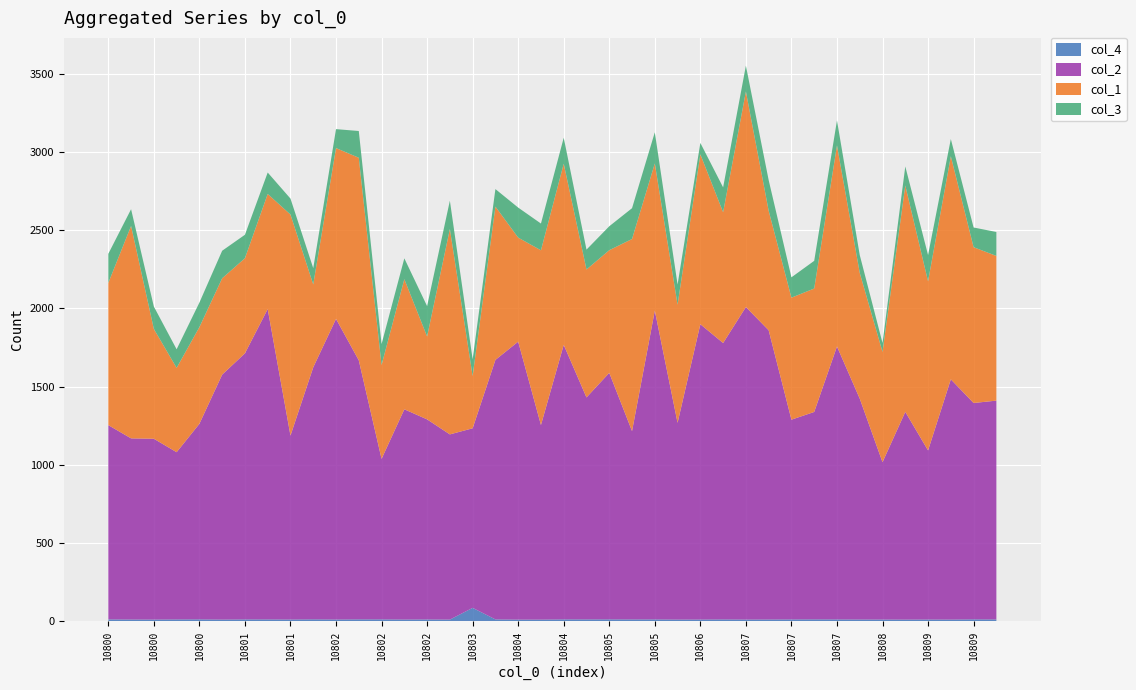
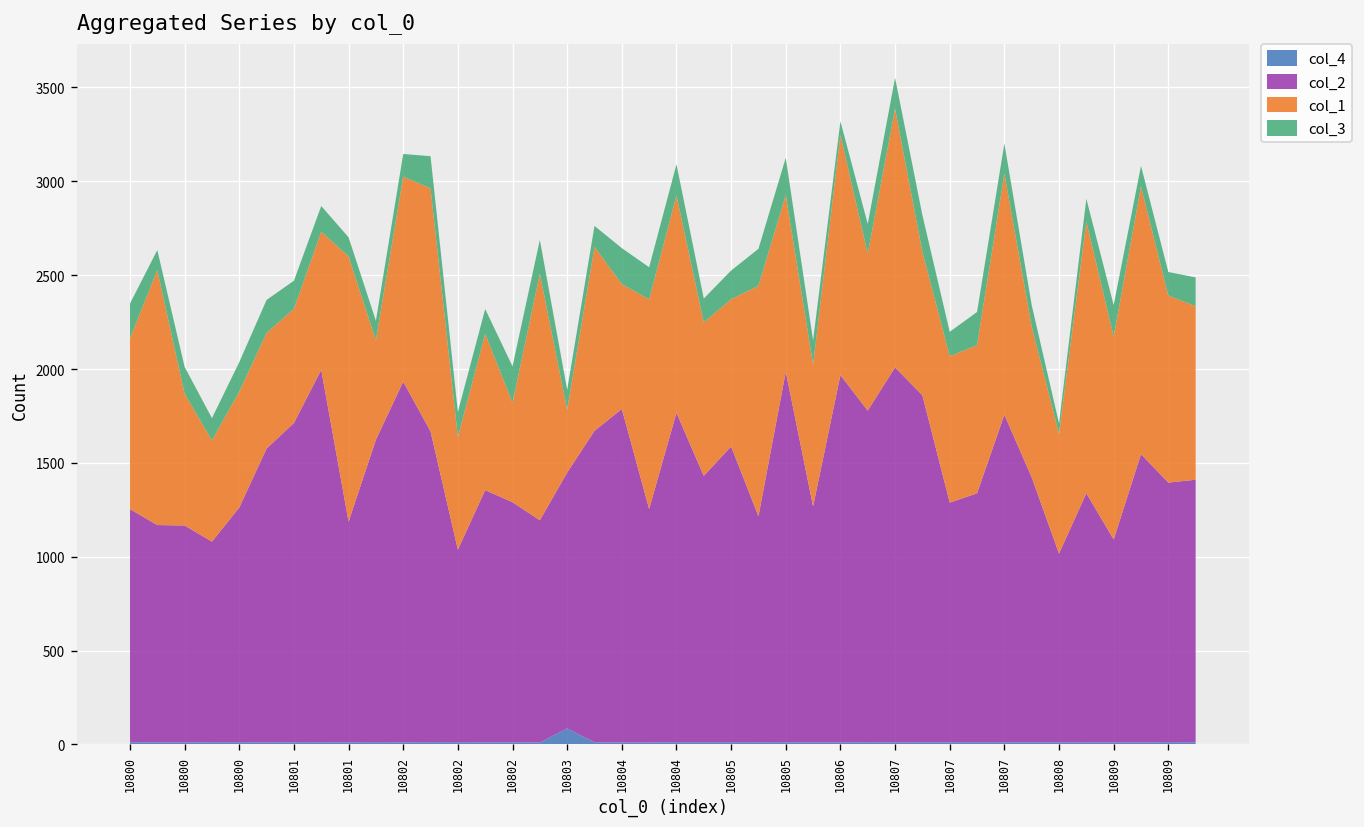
col_2, 10803: 1150 -> 1360
col_2, 10806: 1890 -> 1960
col_1, 10806: 1090 -> 1280
col_1, 10808: 710 -> 640
